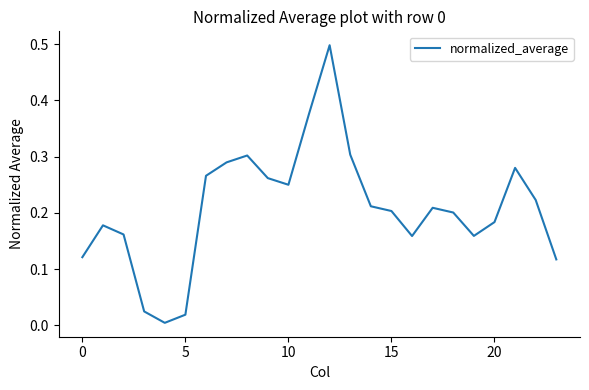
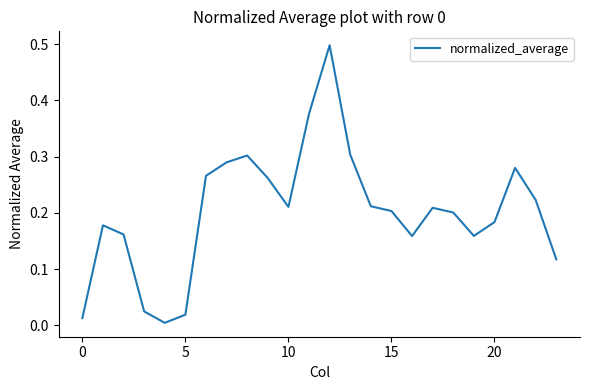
0: 0.12 -> 0.01
10: 0.25 -> 0.21
